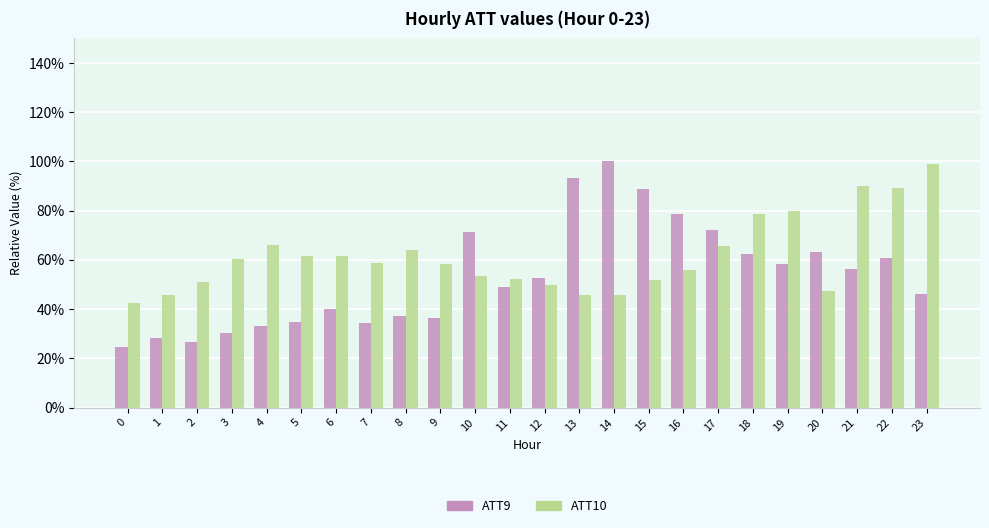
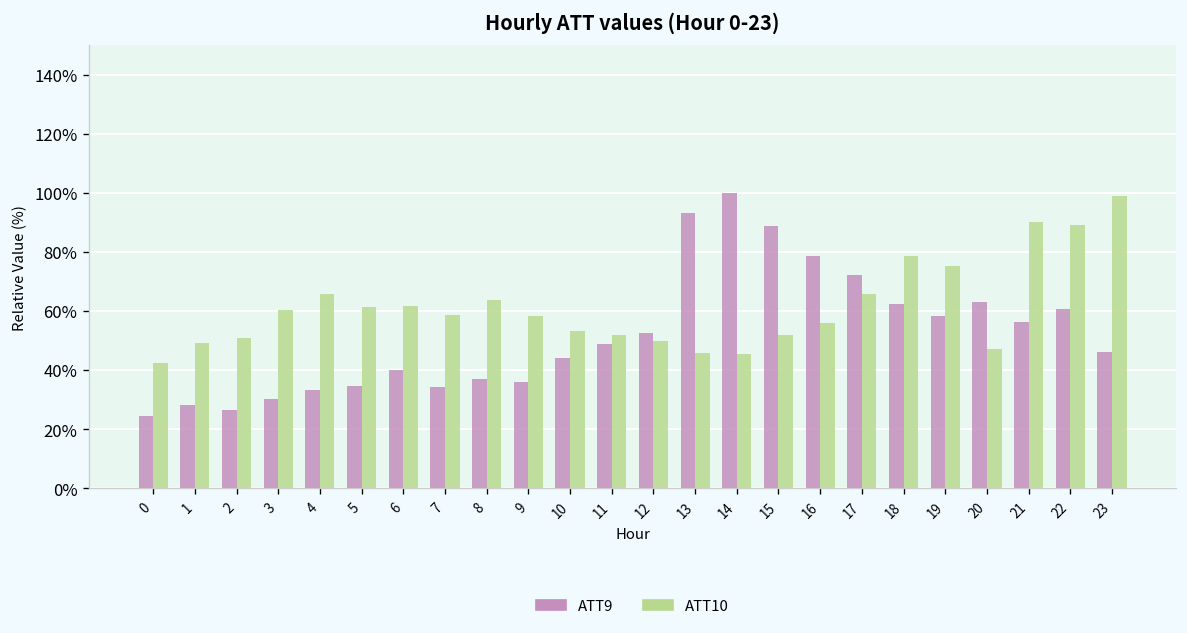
ATT10, 1: 46% -> 49%
ATT9, 10: 71% -> 44%
ATT10, 19: 80% -> 75%
